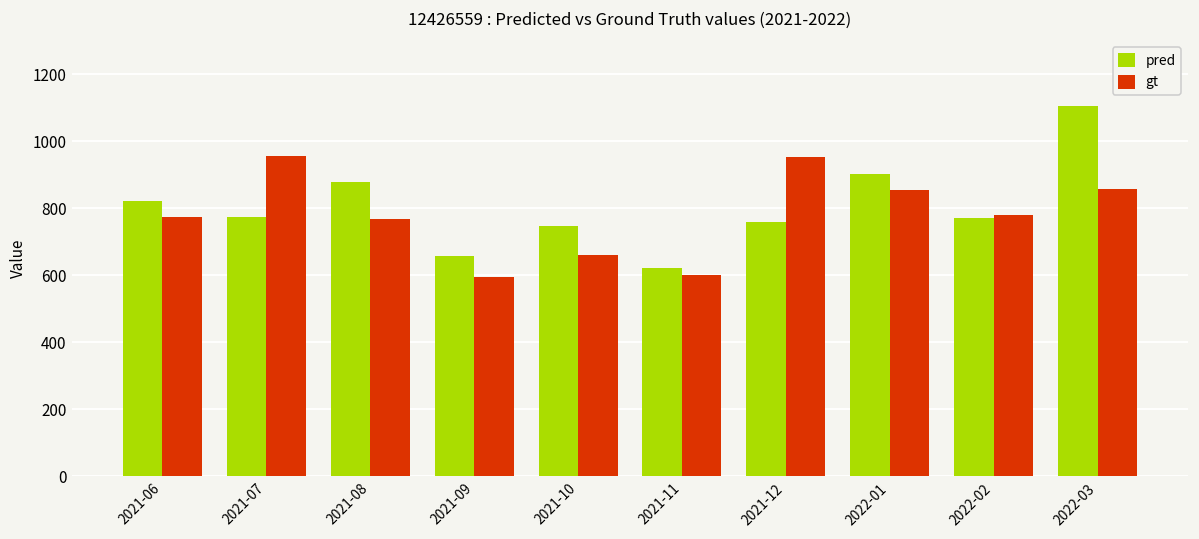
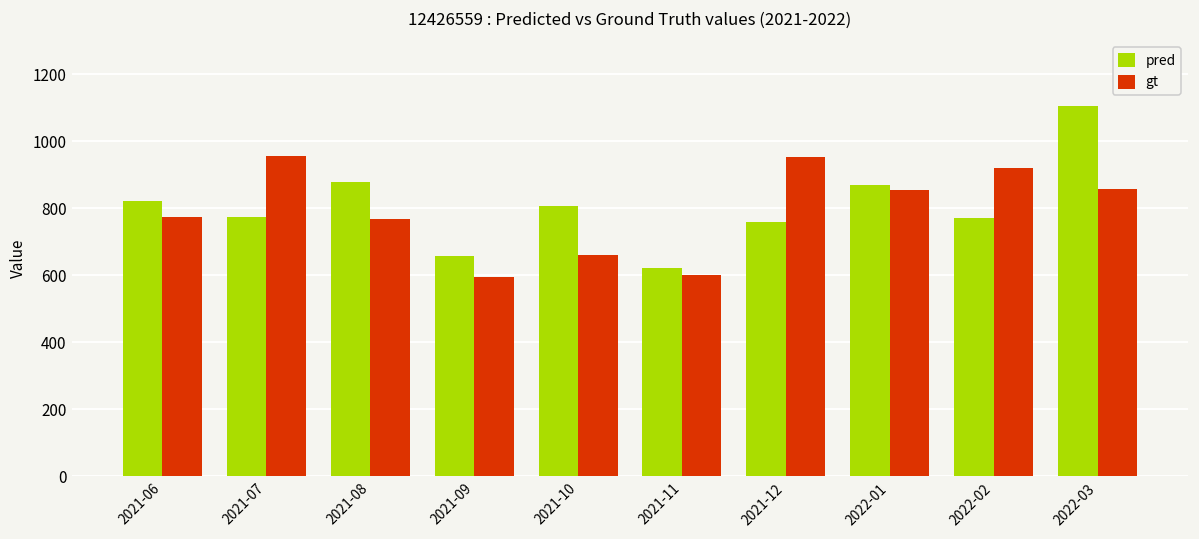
pred, 2021-10: 750 -> 810
pred, 2022-01: 900 -> 870
gt, 2022-02: 780 -> 920
